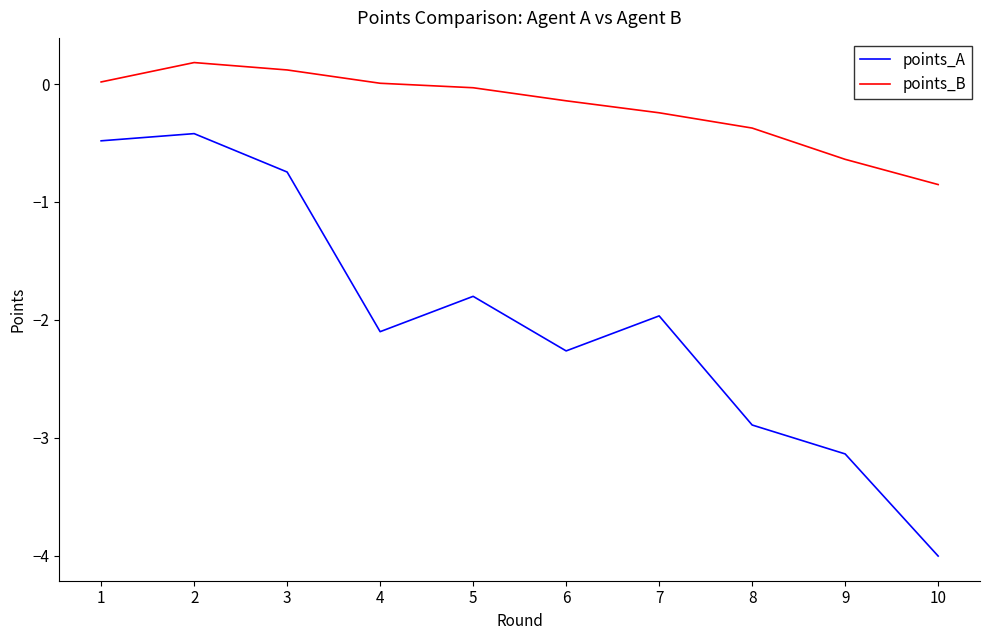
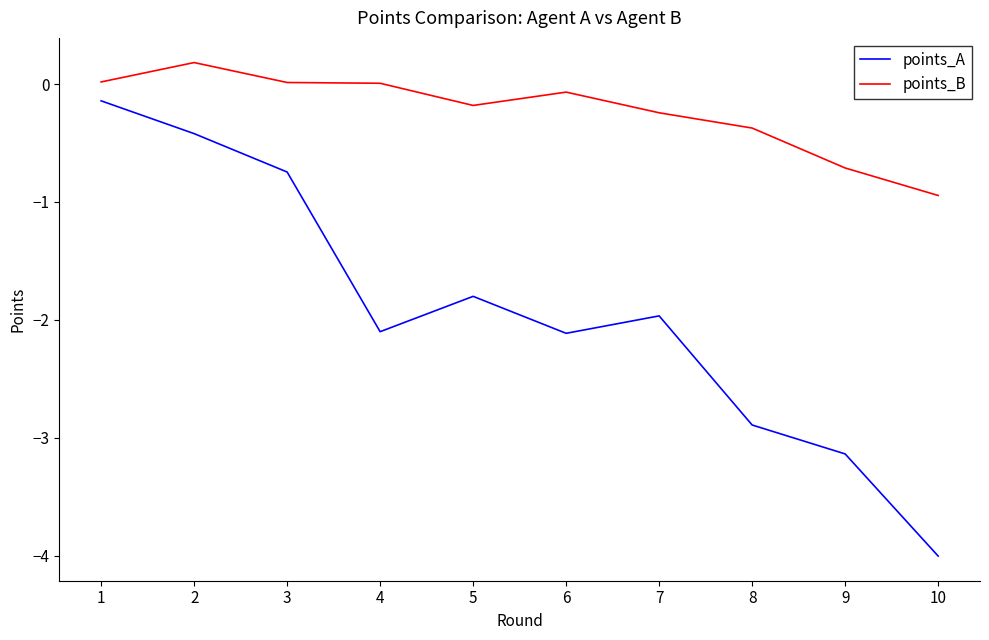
points_A, 1: -0.48 -> -0.14
points_B, 3: 0.12 -> 0.01
points_B, 5: -0.03 -> -0.18
points_A, 6: -2.26 -> -2.11
points_B, 6: -0.14 -> -0.07
points_B, 9: -0.64 -> -0.71
points_B, 10: -0.85 -> -0.95
